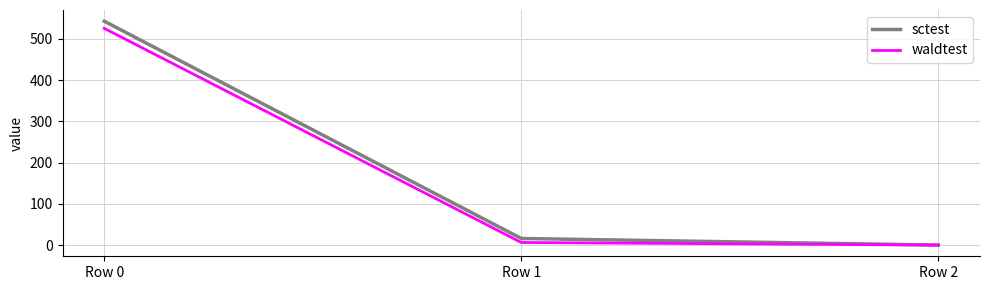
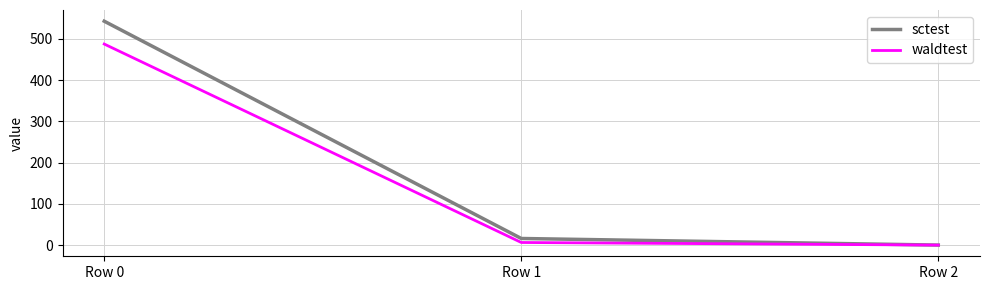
waldtest, Row 0: 530 -> 490
